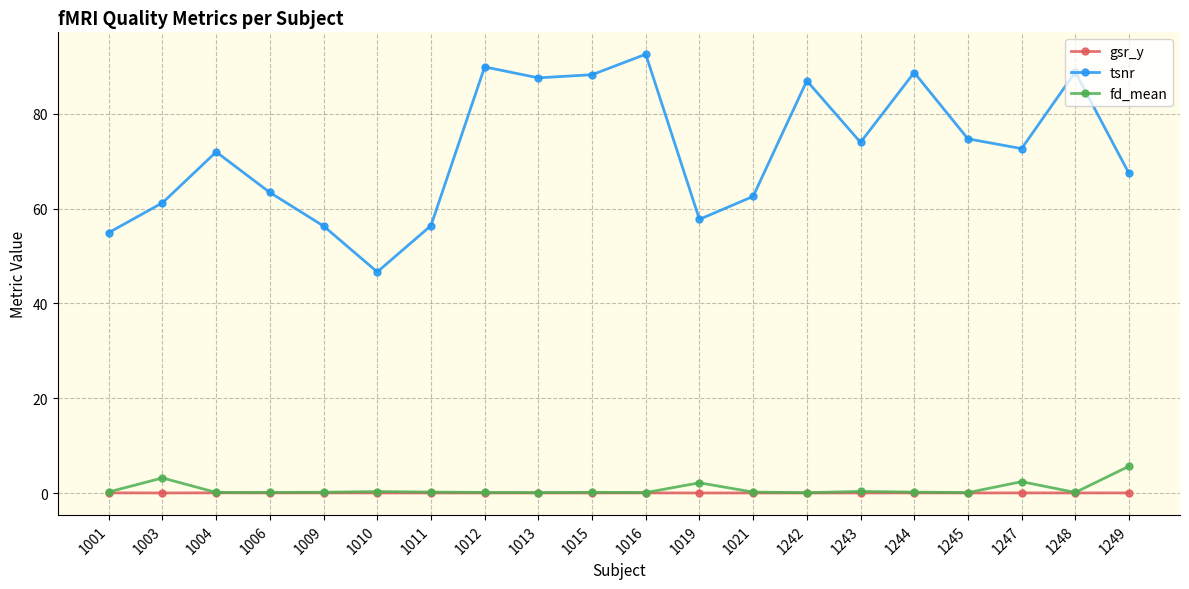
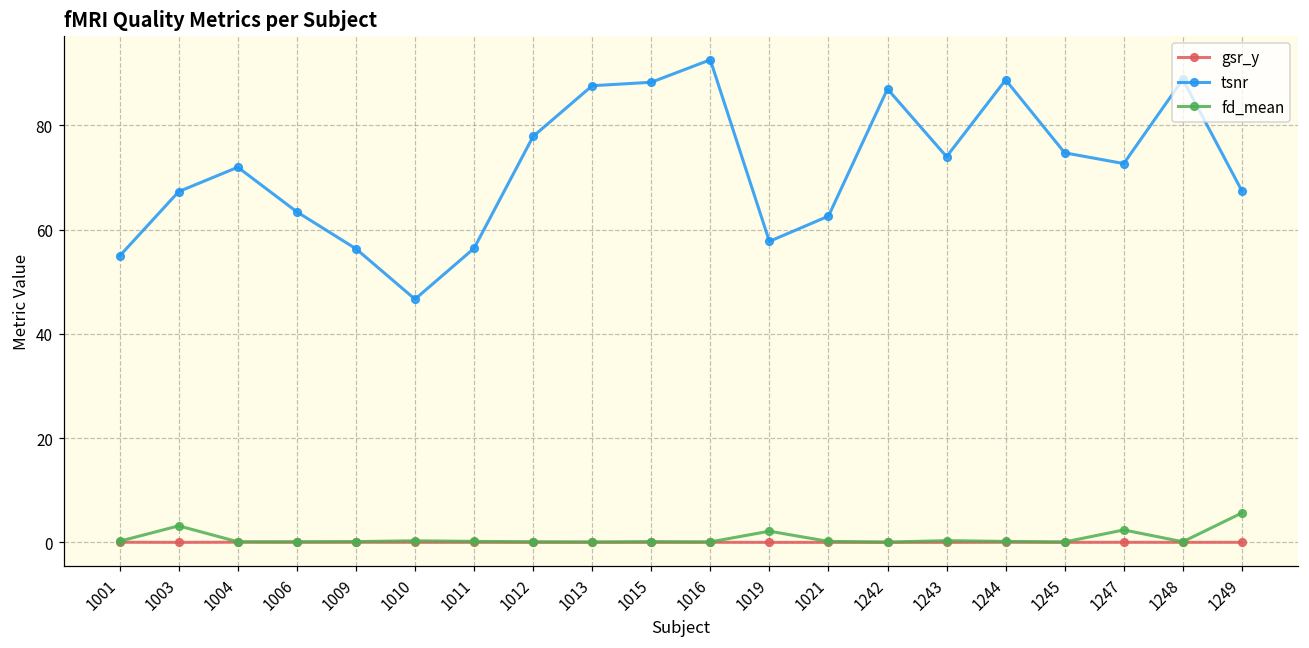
tsnr, 1003: 61 -> 67
tsnr, 1012: 90 -> 78
